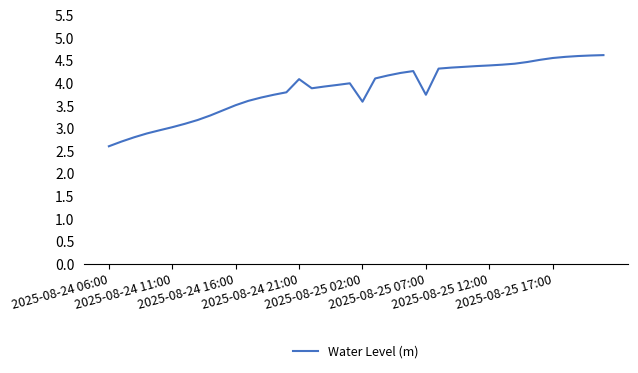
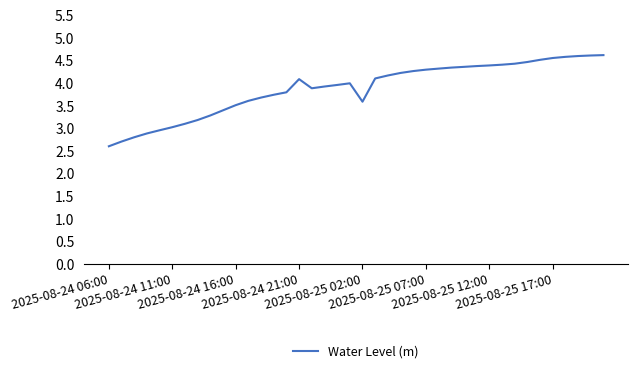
2025-08-25 07:00: 3.7 -> 4.3
